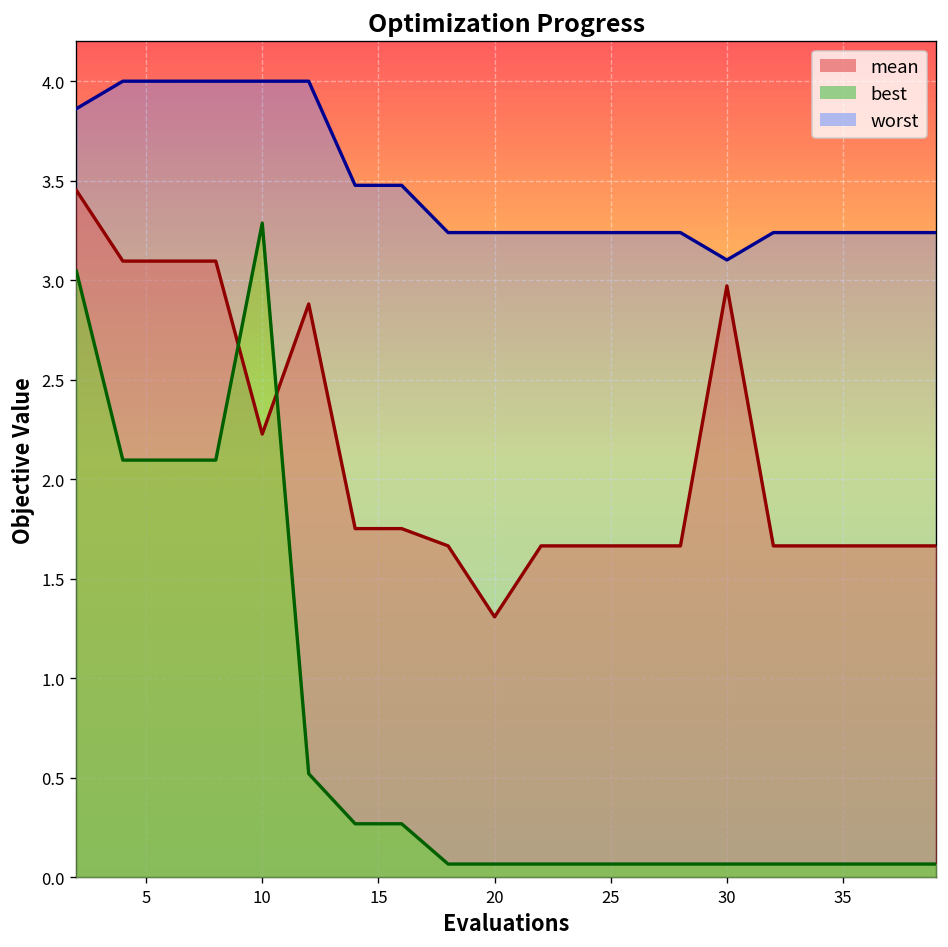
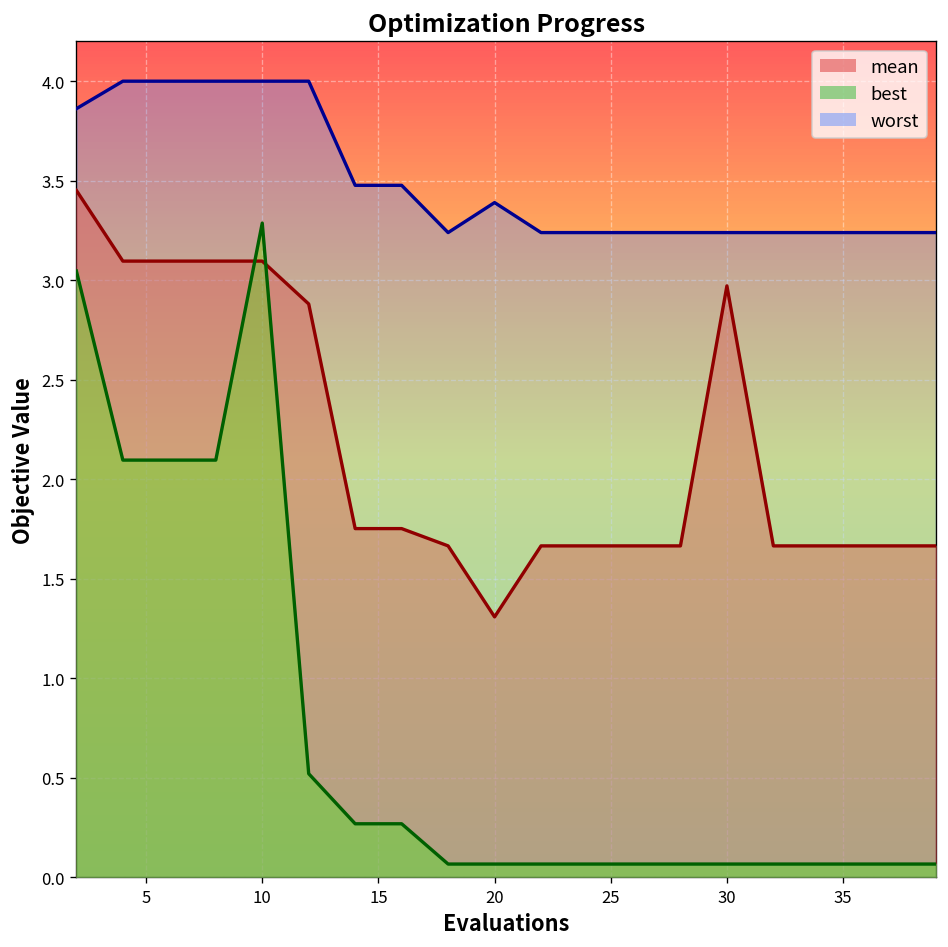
mean, 10: 2.23 -> 3.10
worst, 20: 3.24 -> 3.39
worst, 30: 3.10 -> 3.24
